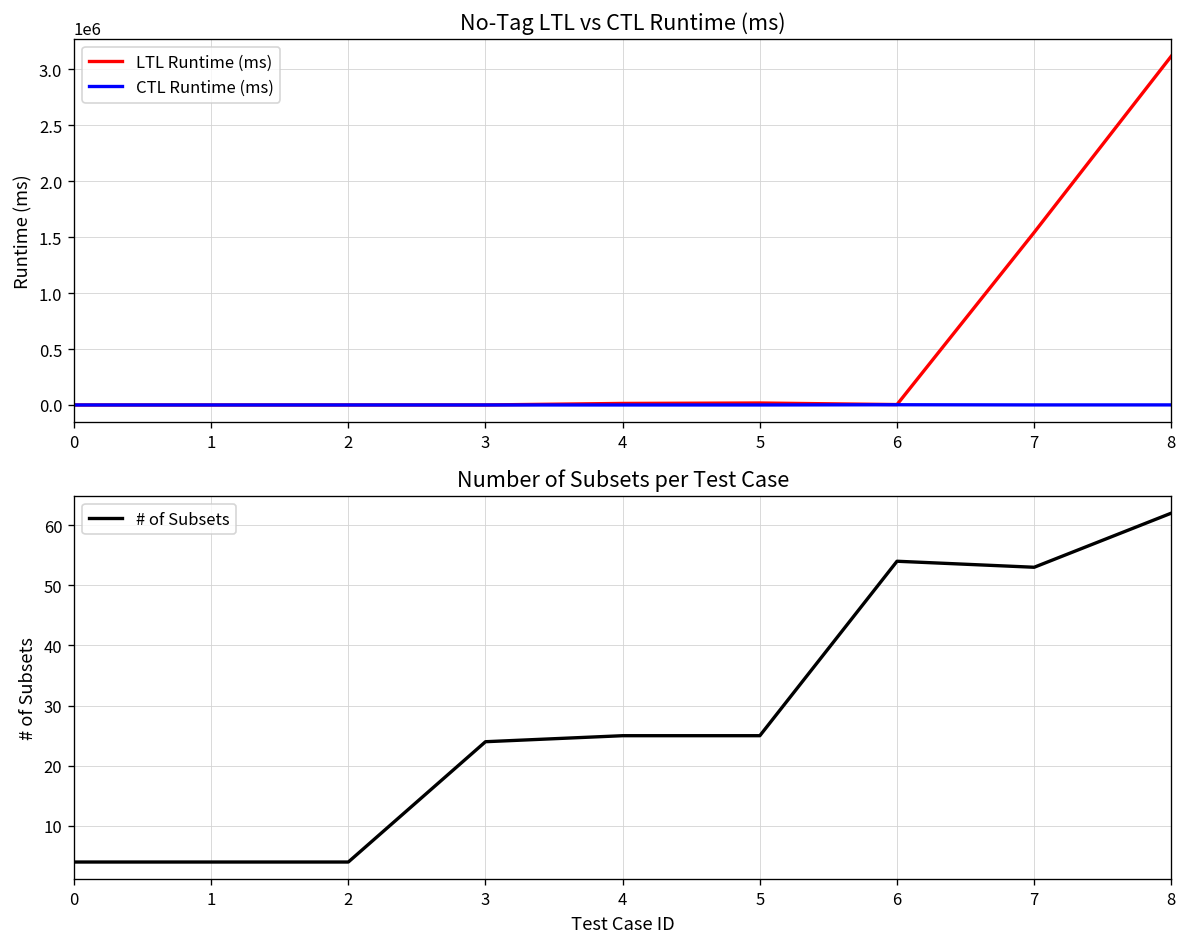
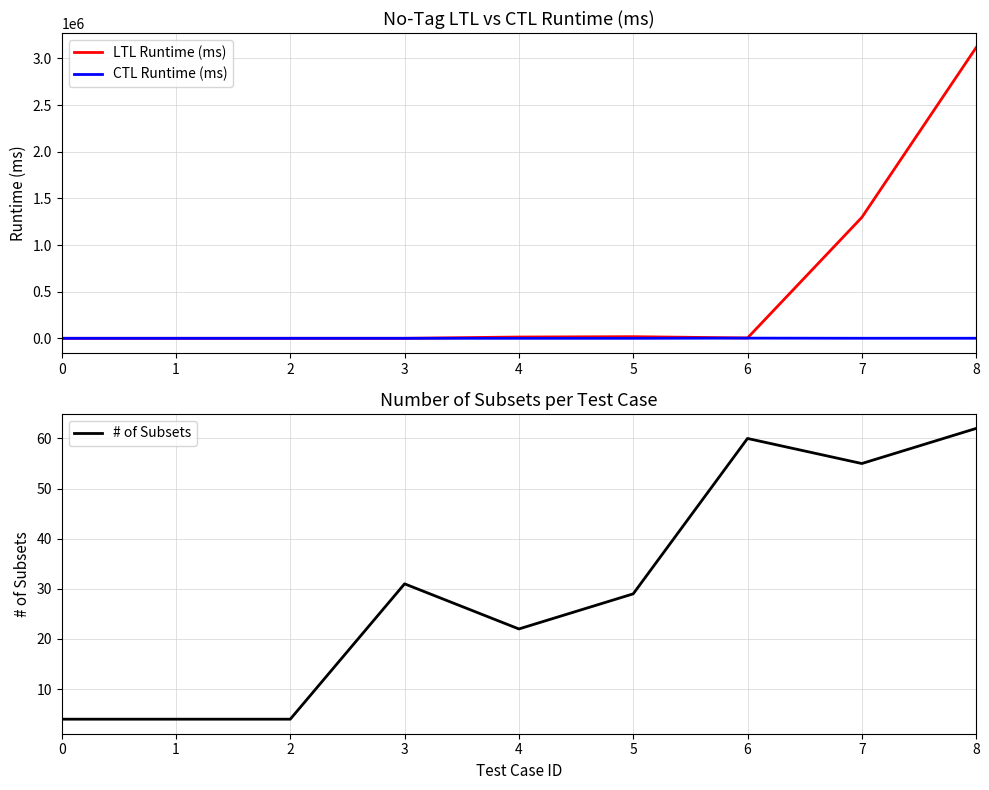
No-Tag LTL vs CTL Runtime (ms), LTL Runtime (ms), 7: 1500000 -> 1300000
Number of Subsets per Test Case, 3: 24 -> 31
Number of Subsets per Test Case, 4: 25 -> 22
Number of Subsets per Test Case, 5: 25 -> 29
Number of Subsets per Test Case, 6: 54 -> 60
Number of Subsets per Test Case, 7: 53 -> 55
